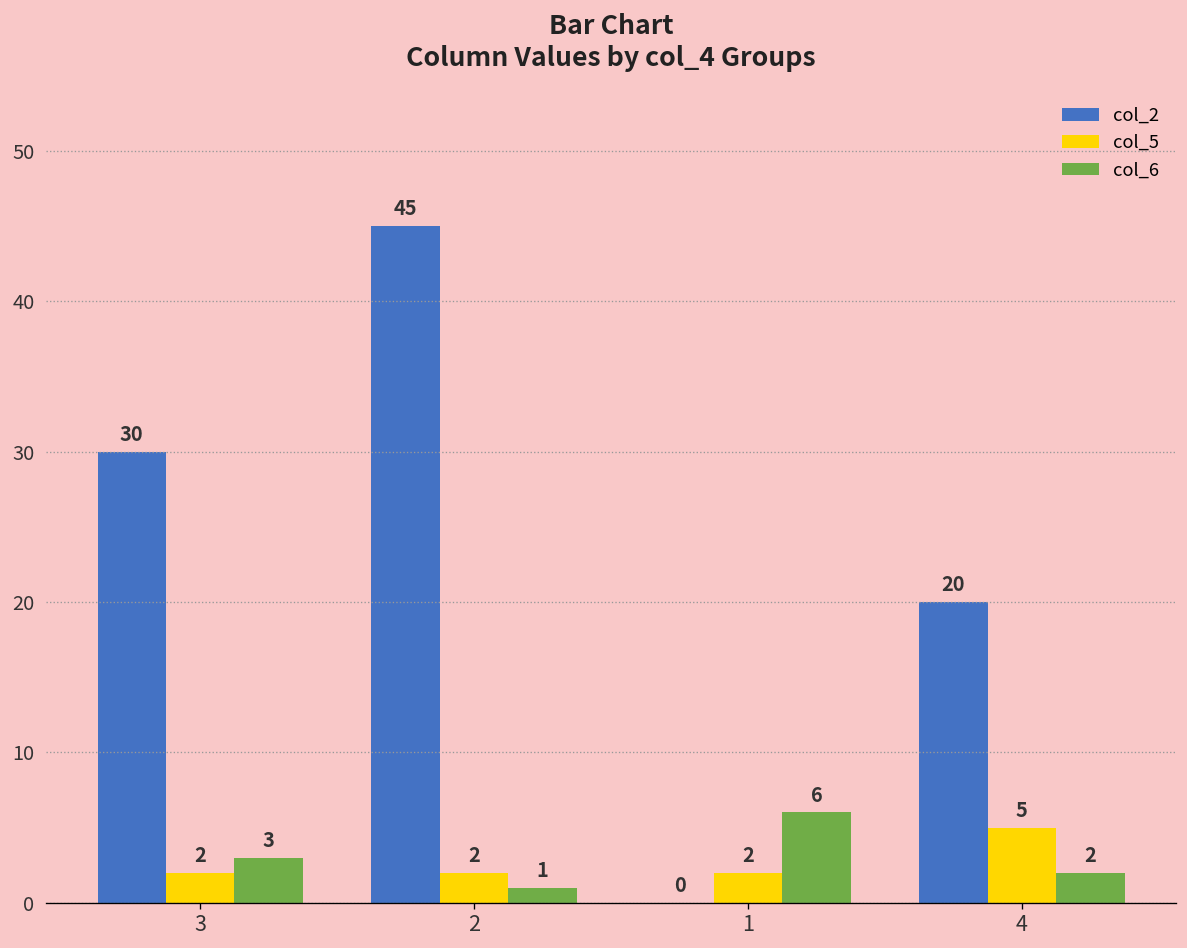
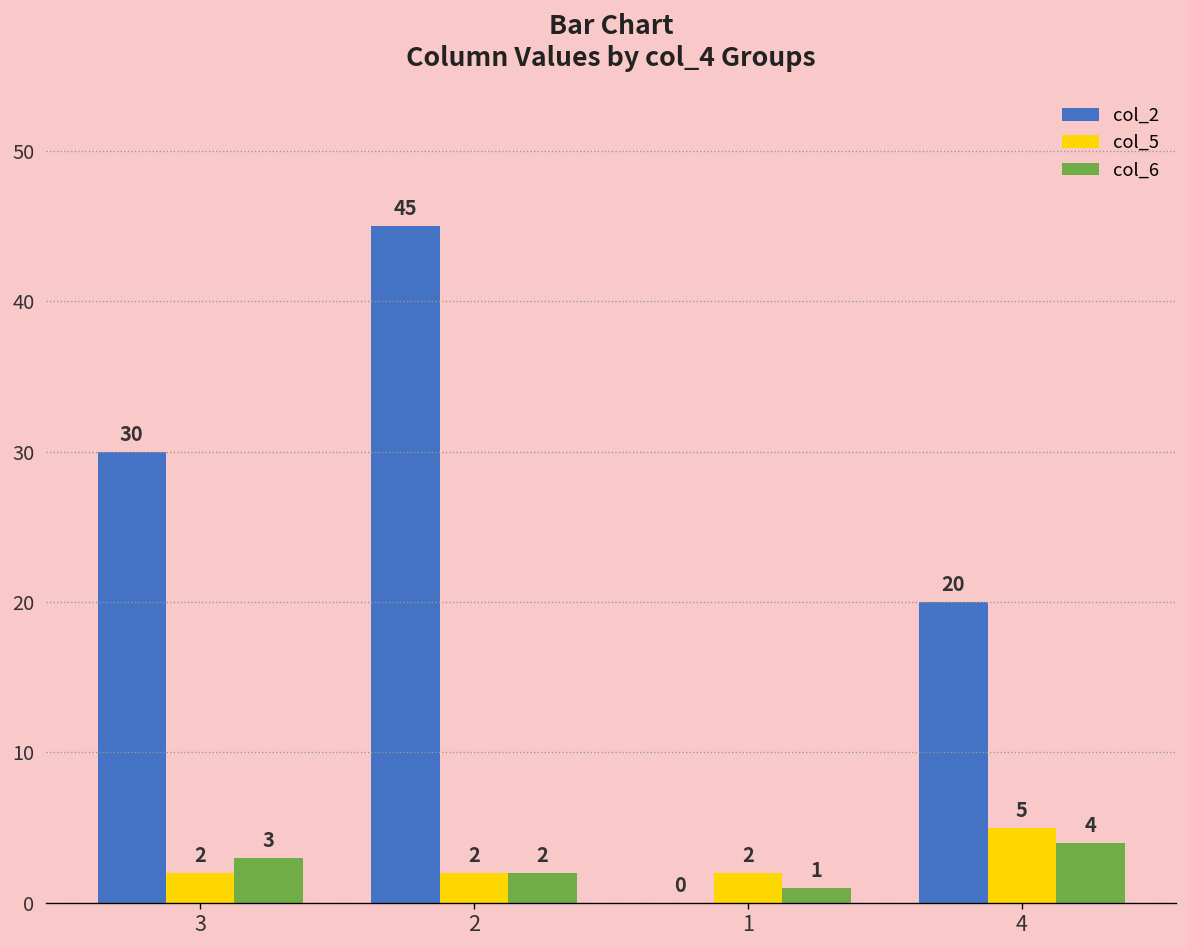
col_6, 2: 1 -> 2
col_6, 1: 6 -> 1
col_6, 4: 2 -> 4
